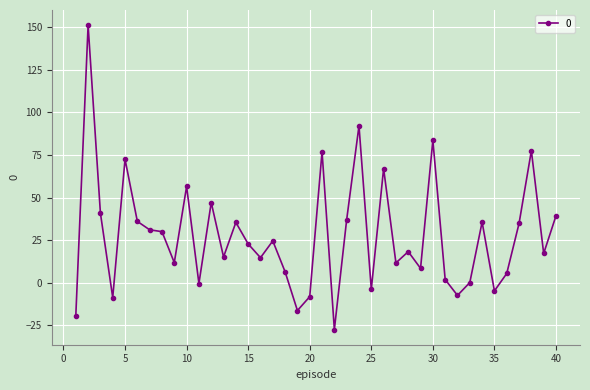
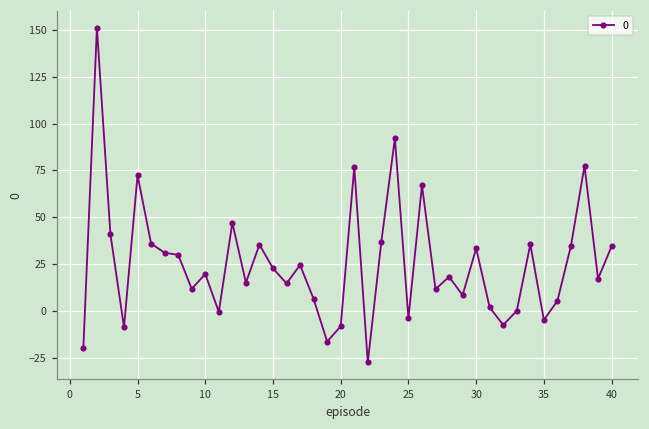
10: 56 -> 20
30: 84 -> 33
40: 39 -> 34
